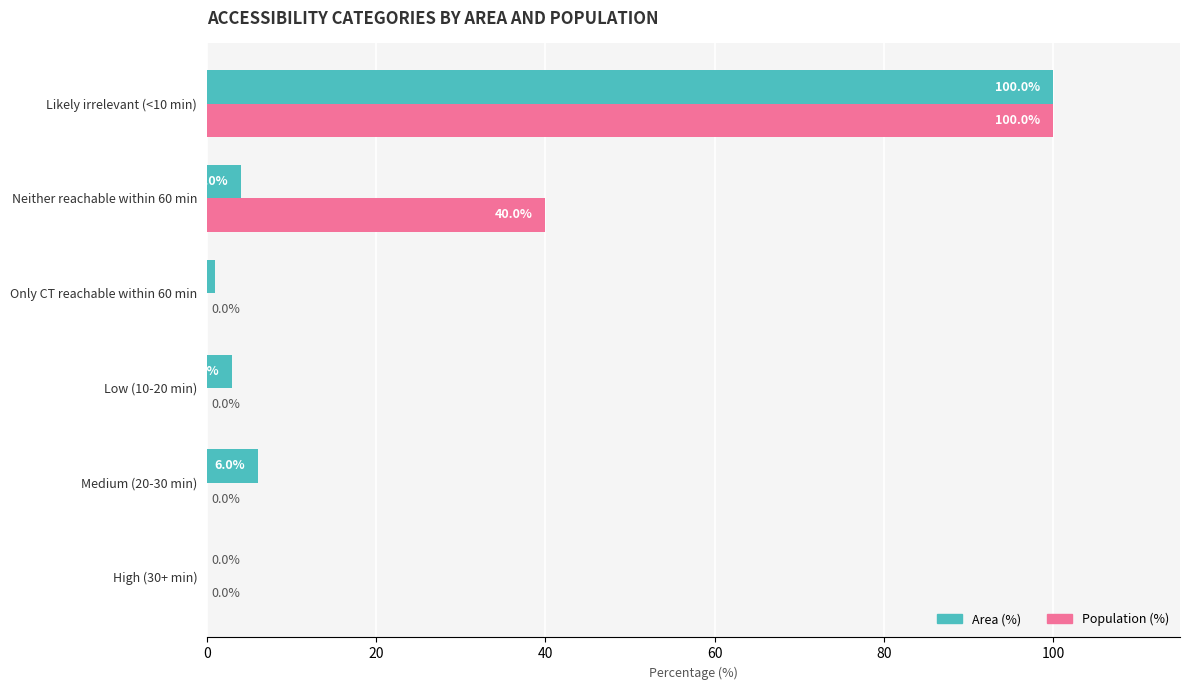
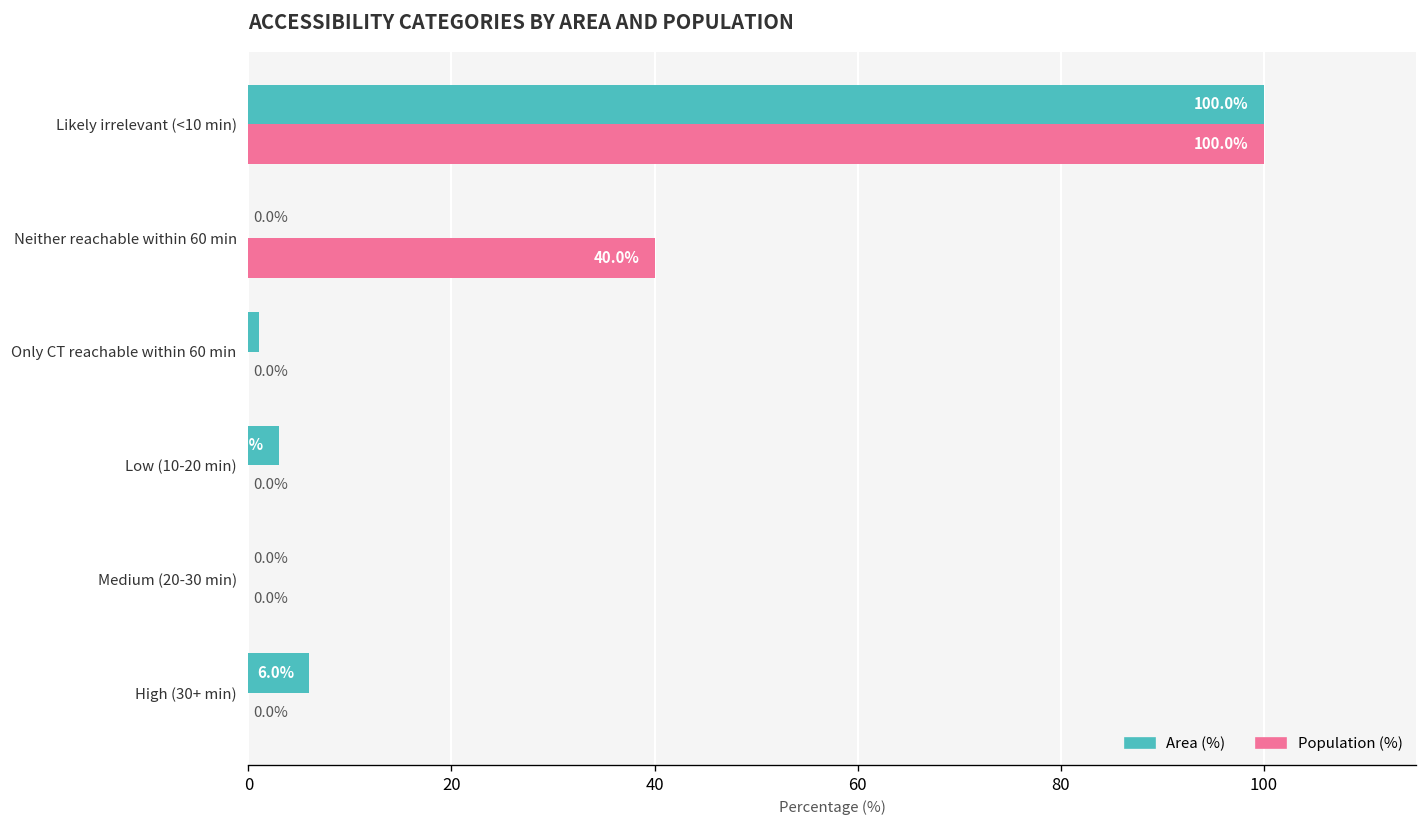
Area (%), Neither reachable within 60 min: 4.0% -> 0.0%
Area (%), Medium (20-30 min): 6.0% -> 0.0%
Area (%), High (30+ min): 0.0% -> 6.0%
